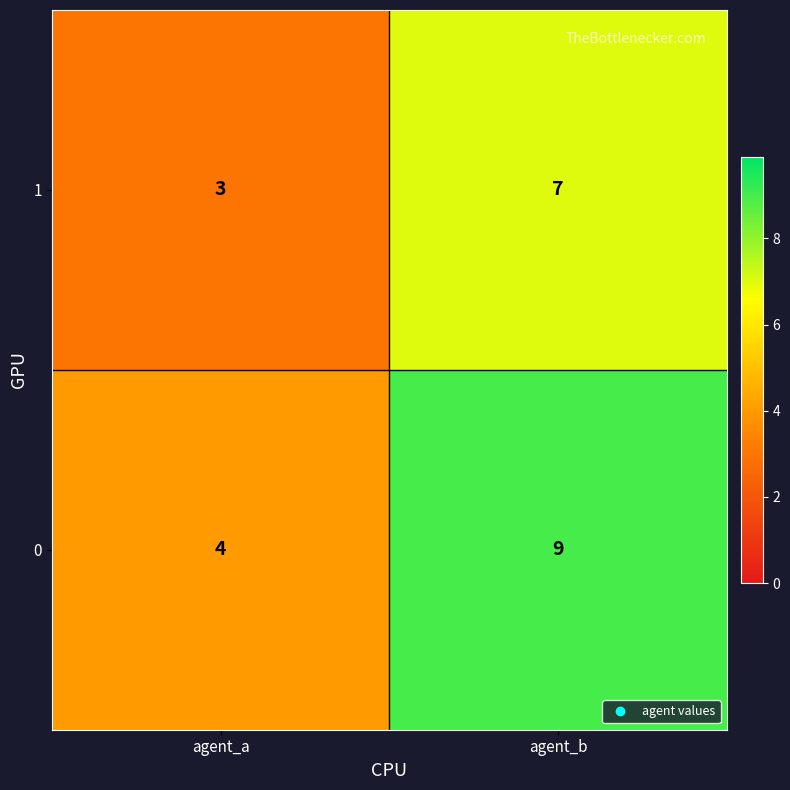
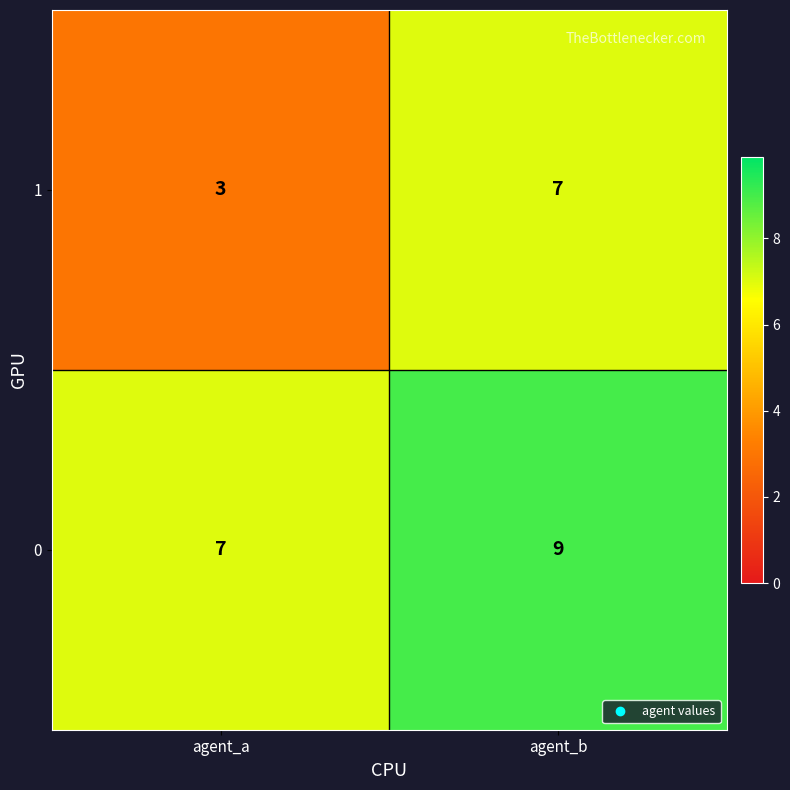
0, agent_a: 4 -> 7
